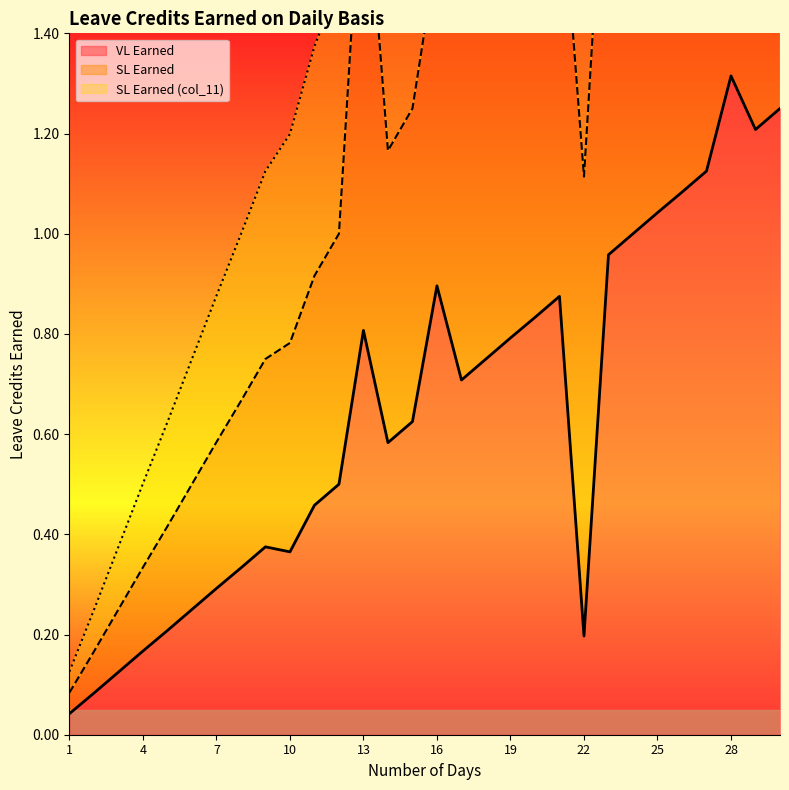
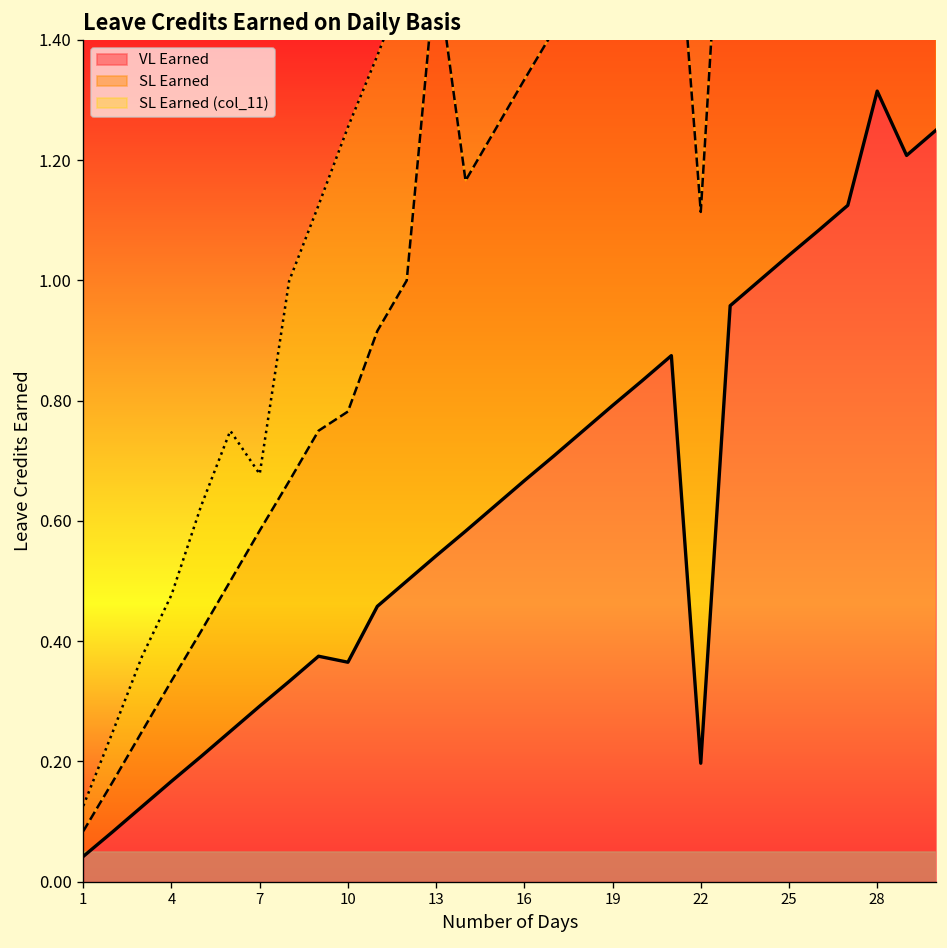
SL Earned (col_11), 4: 0.17 -> 0.14
SL Earned (col_11), 7: 0.29 -> 0.09
SL Earned (col_11), 10: 0.42 -> 0.47
VL Earned, 13: 0.81 -> 0.54
VL Earned, 16: 0.90 -> 0.67
